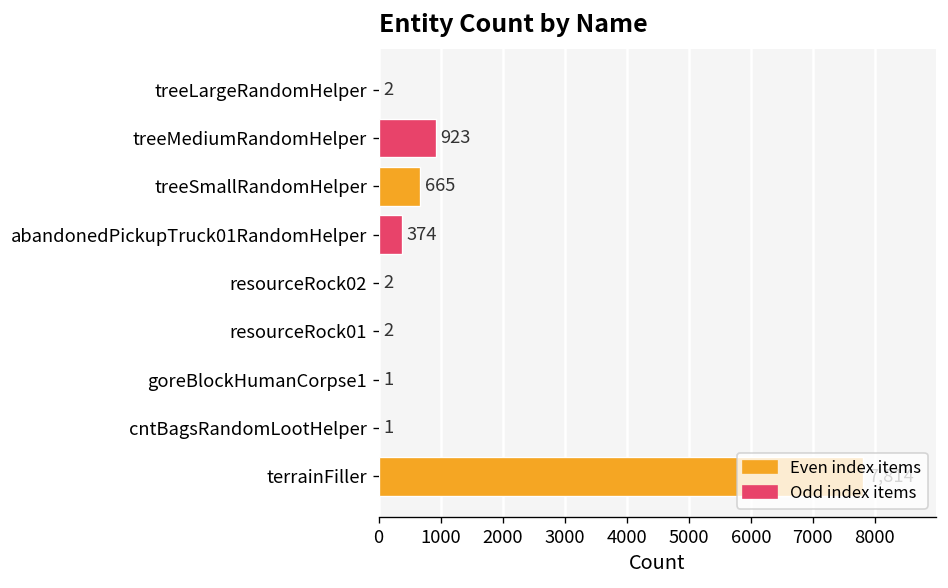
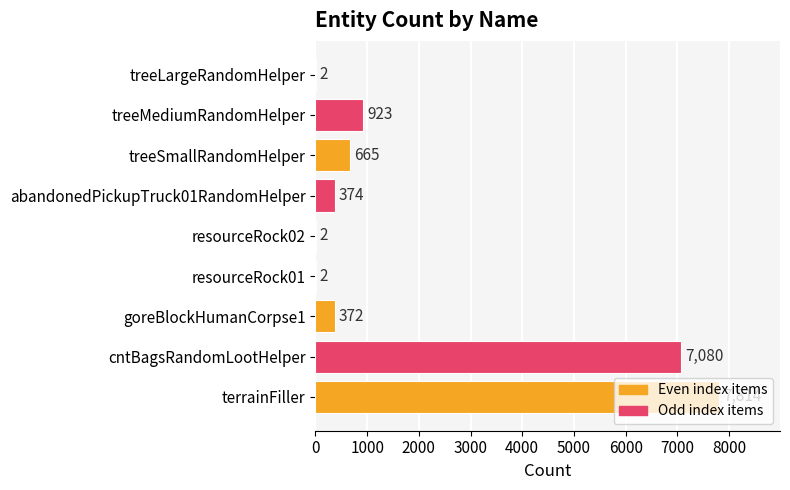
goreBlockHumanCorpse1: 1 -> 372
cntBagsRandomLootHelper: 1 -> 7,080
